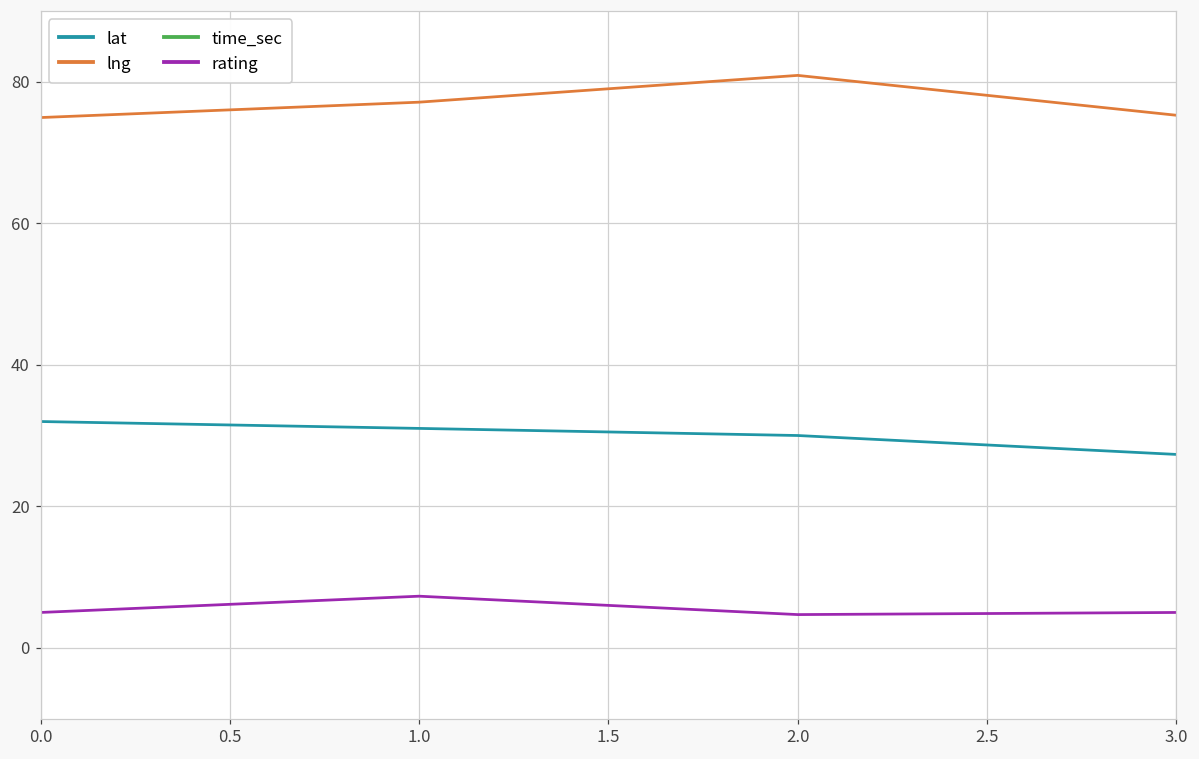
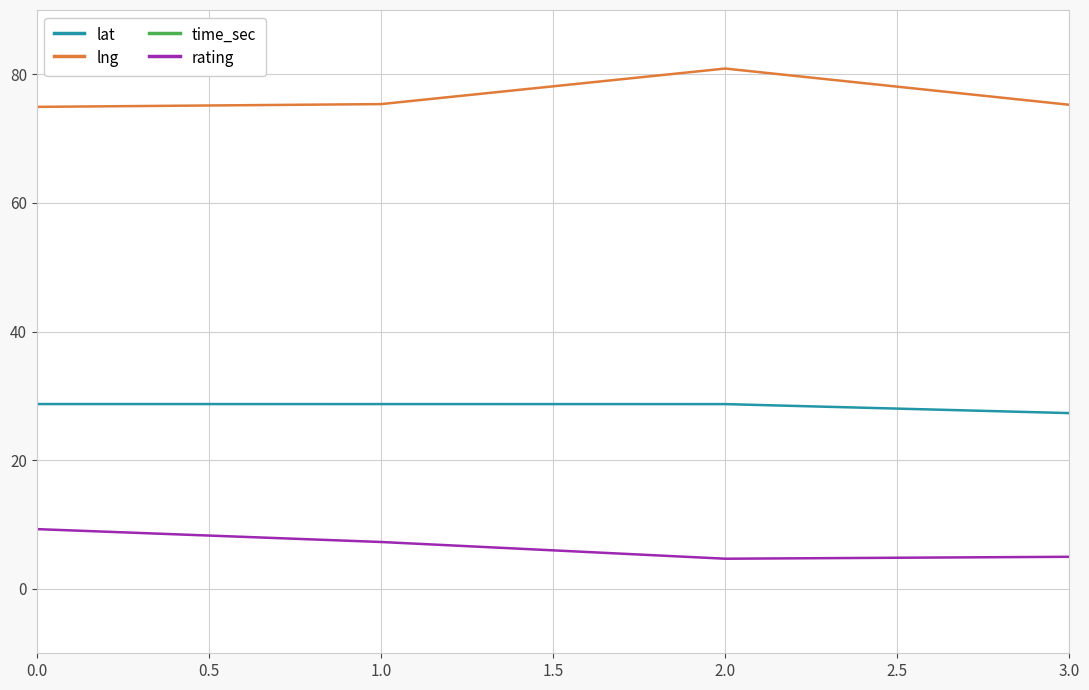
lat, 0.0: 32 -> 29
rating, 0.0: 5 -> 9
lat, 1.0: 31 -> 29
lng, 1.0: 77 -> 75
lat, 2.0: 30 -> 29
